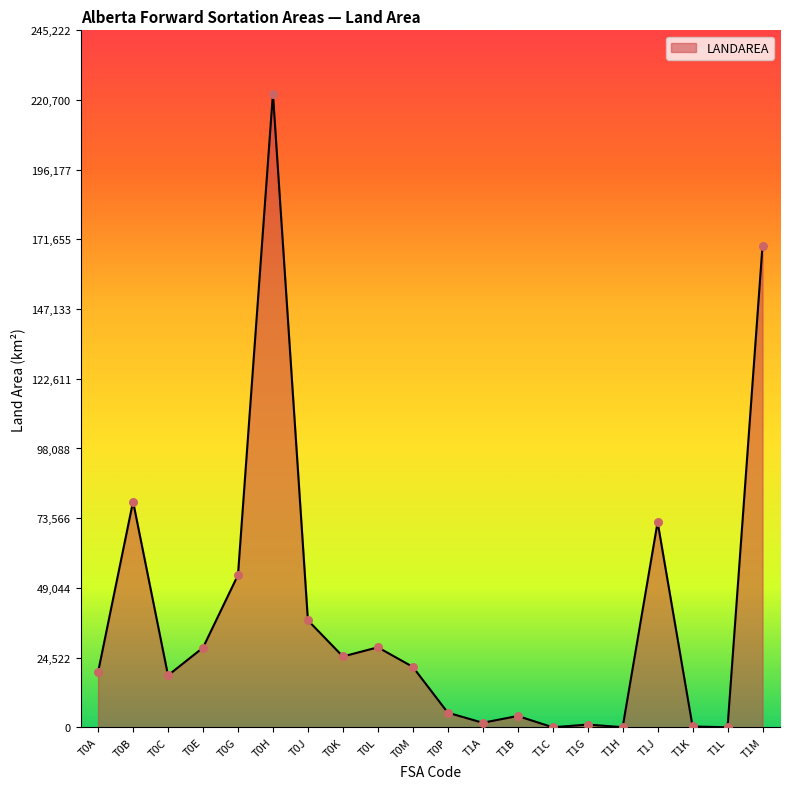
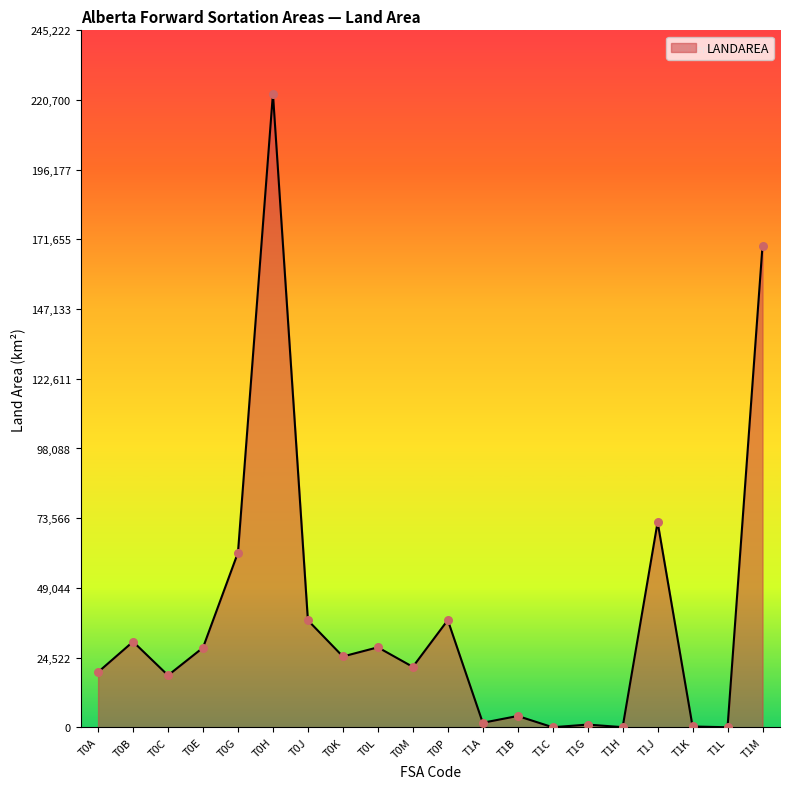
T0B: 79,000 -> 30,000
T0G: 54,000 -> 61,000
T0P: 5,000 -> 38,000
